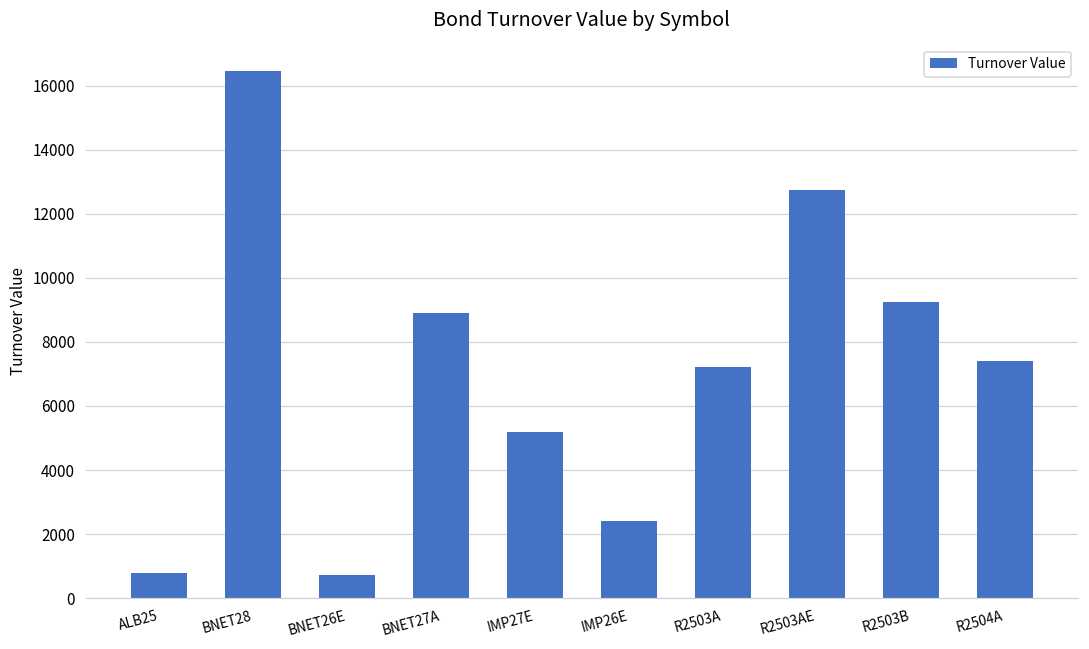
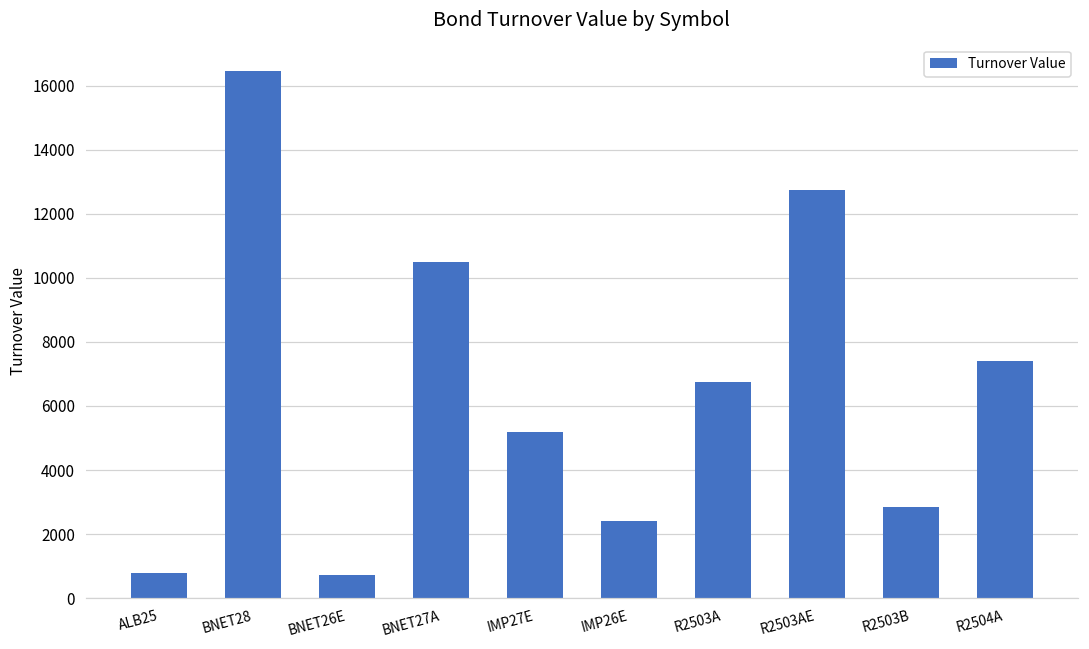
BNET27A: 8900 -> 10500
R2503A: 7200 -> 6700
R2503B: 9300 -> 2800
